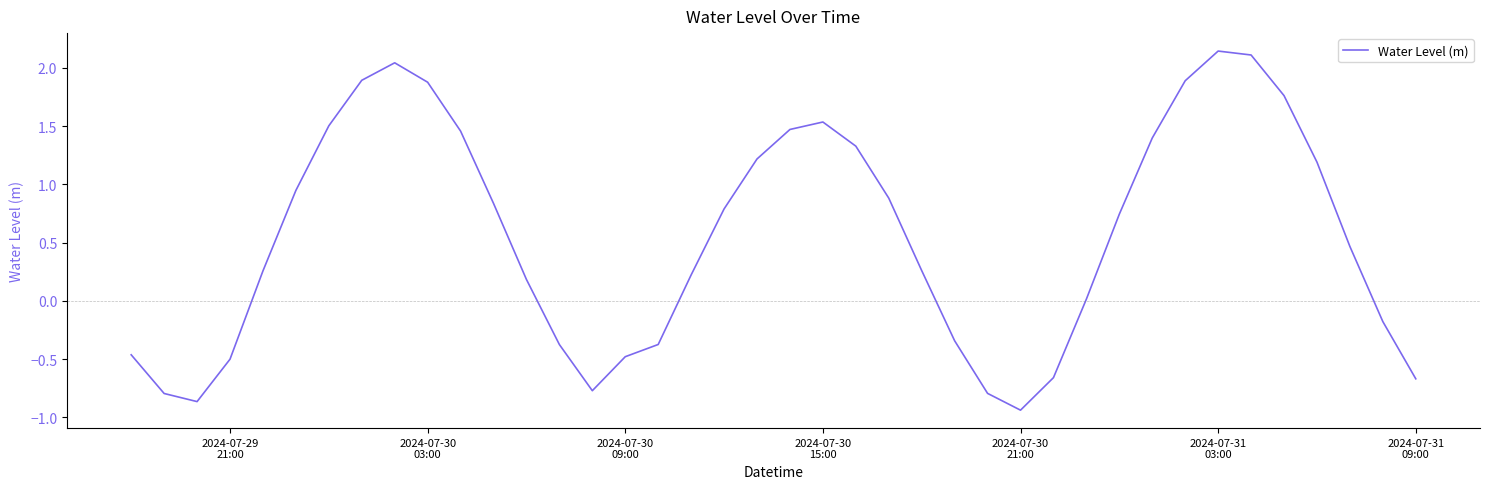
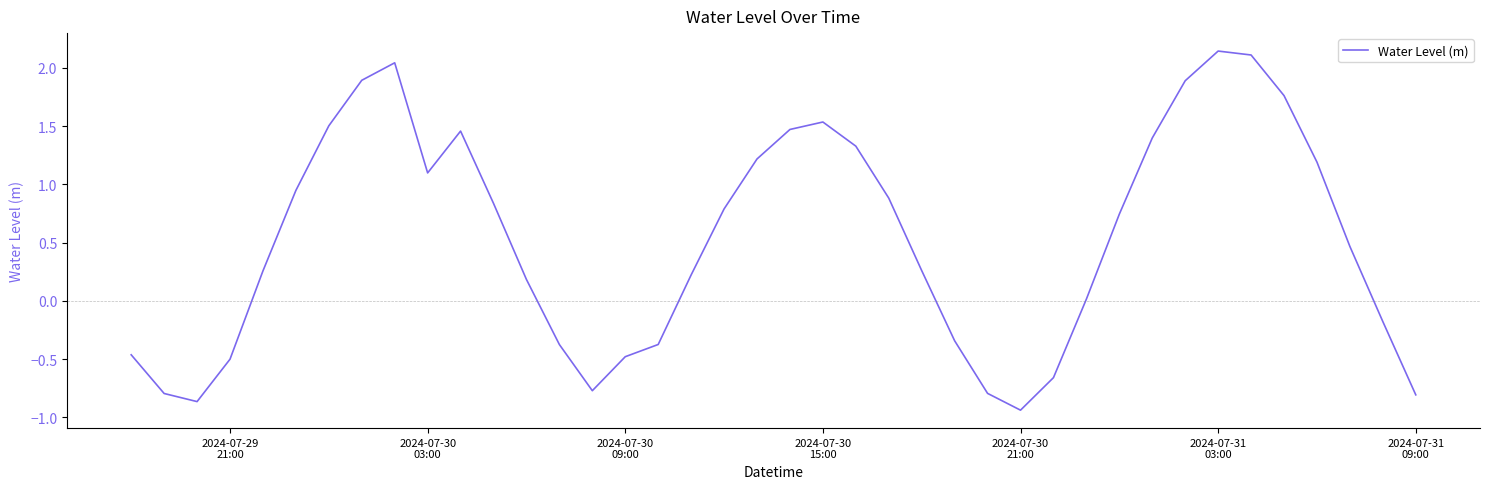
2024-07-30 03:00: 1.88 -> 1.10
2024-07-31 09:00: -0.67 -> -0.81
